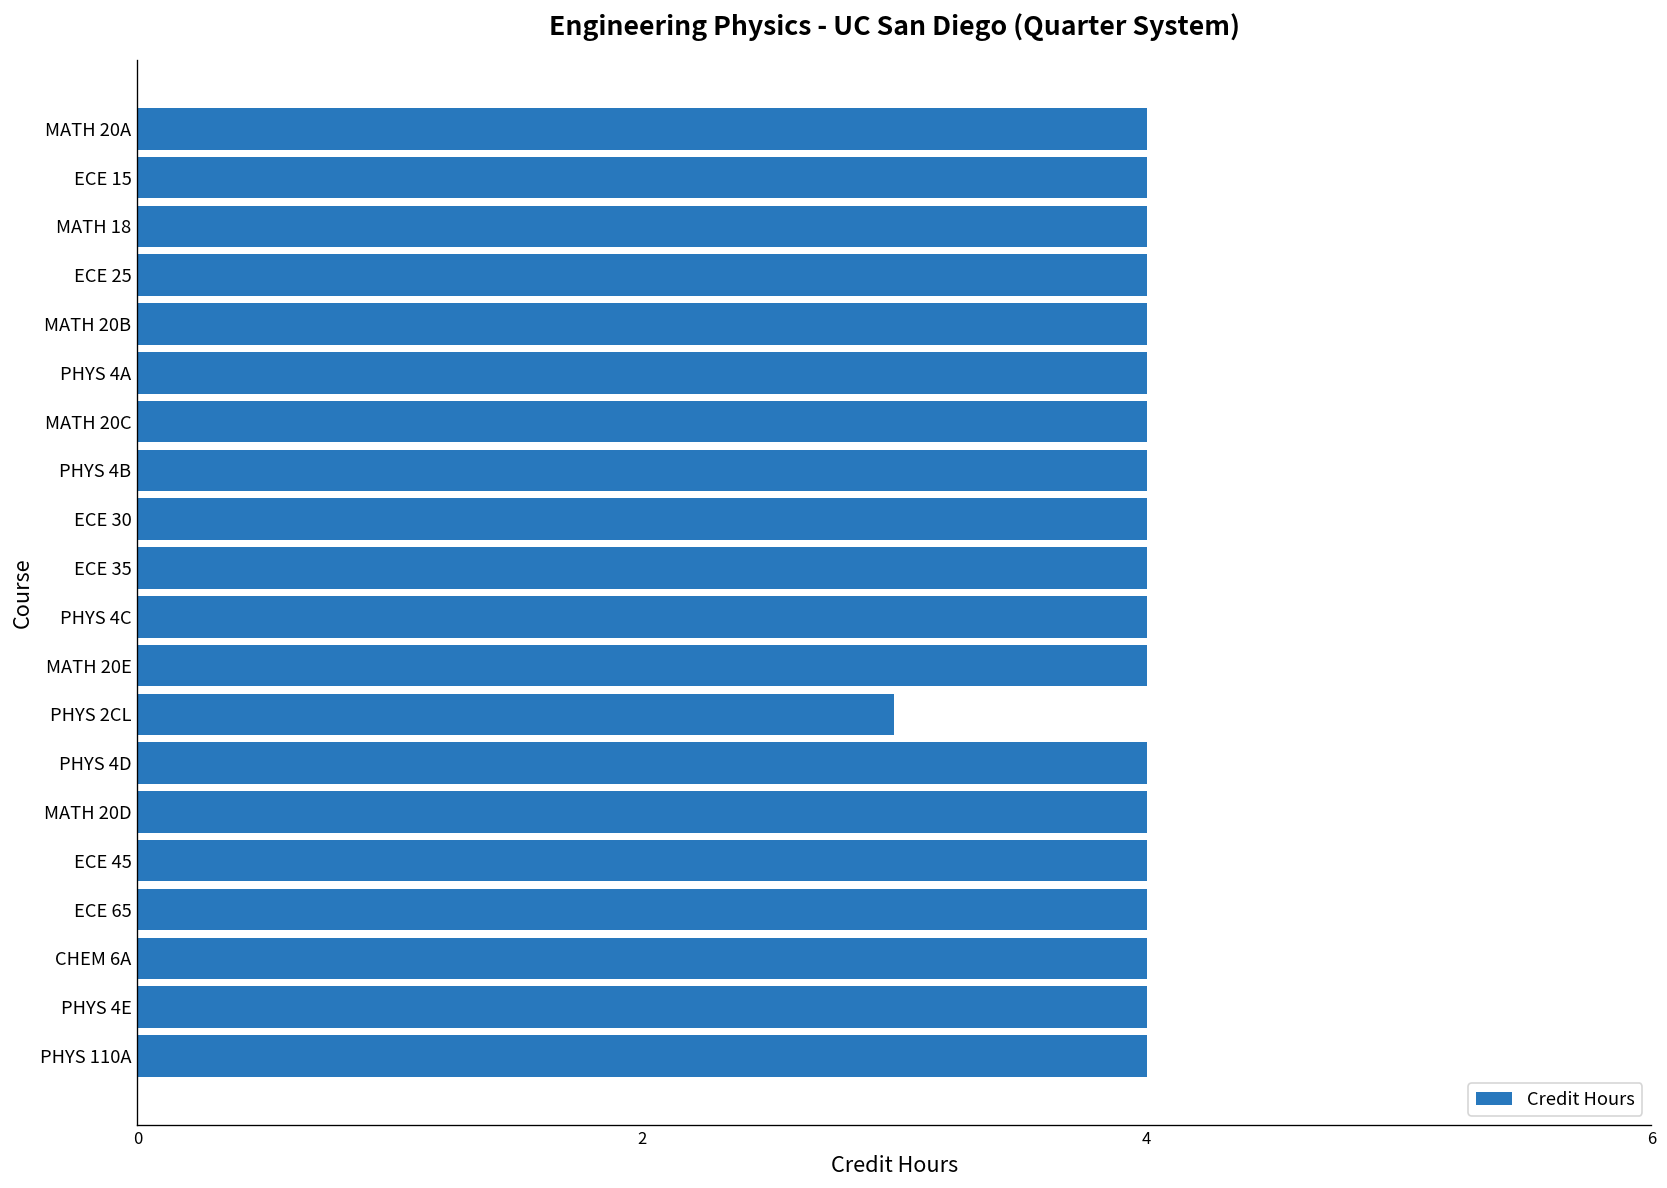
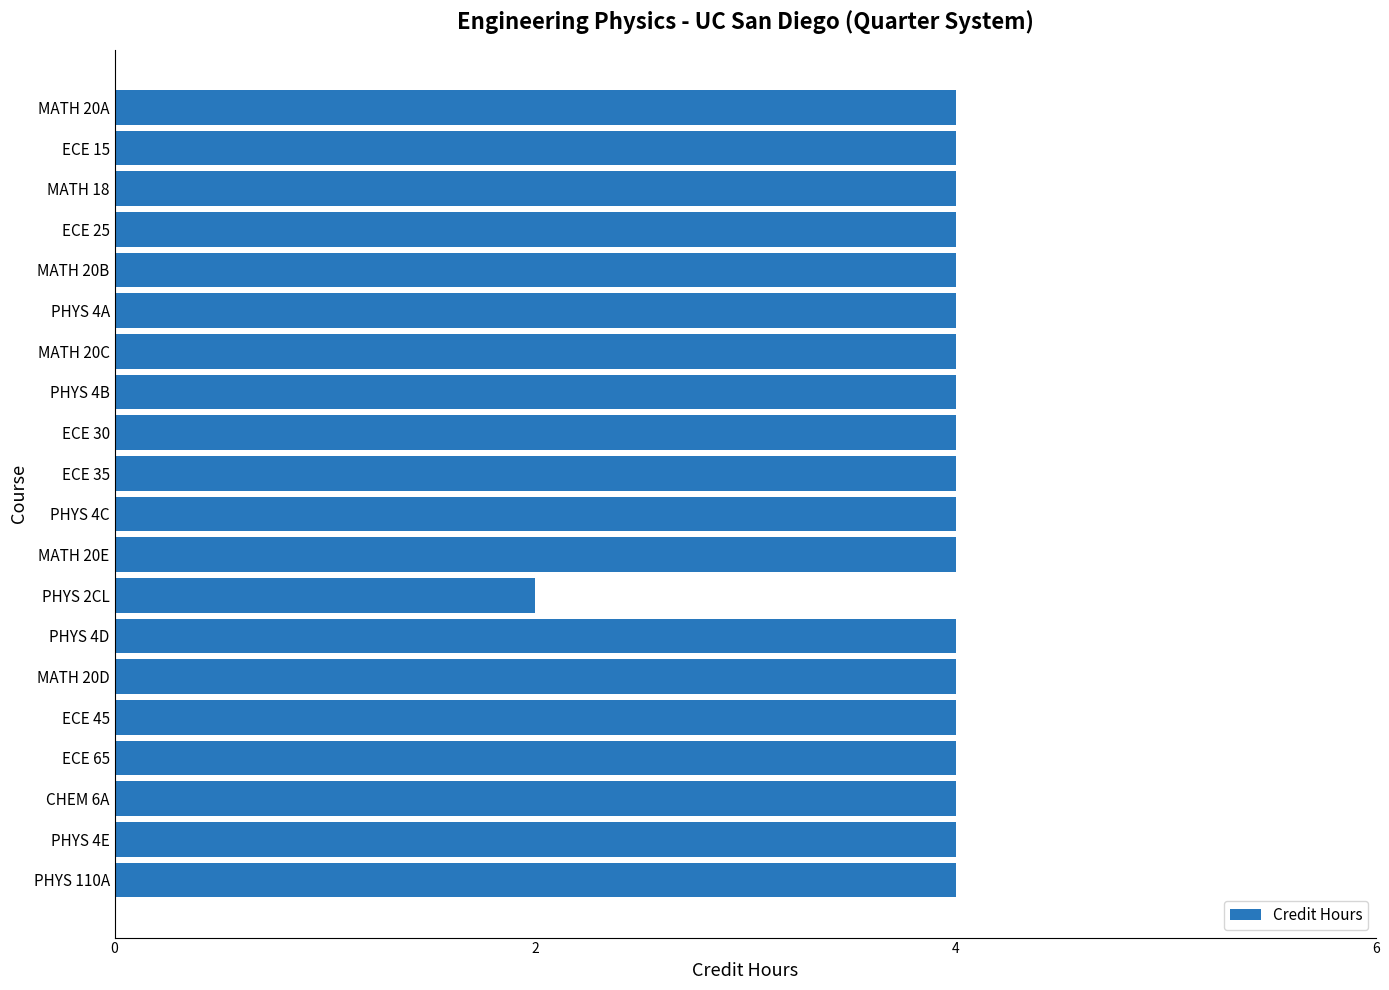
PHYS 2CL: 3 -> 2
